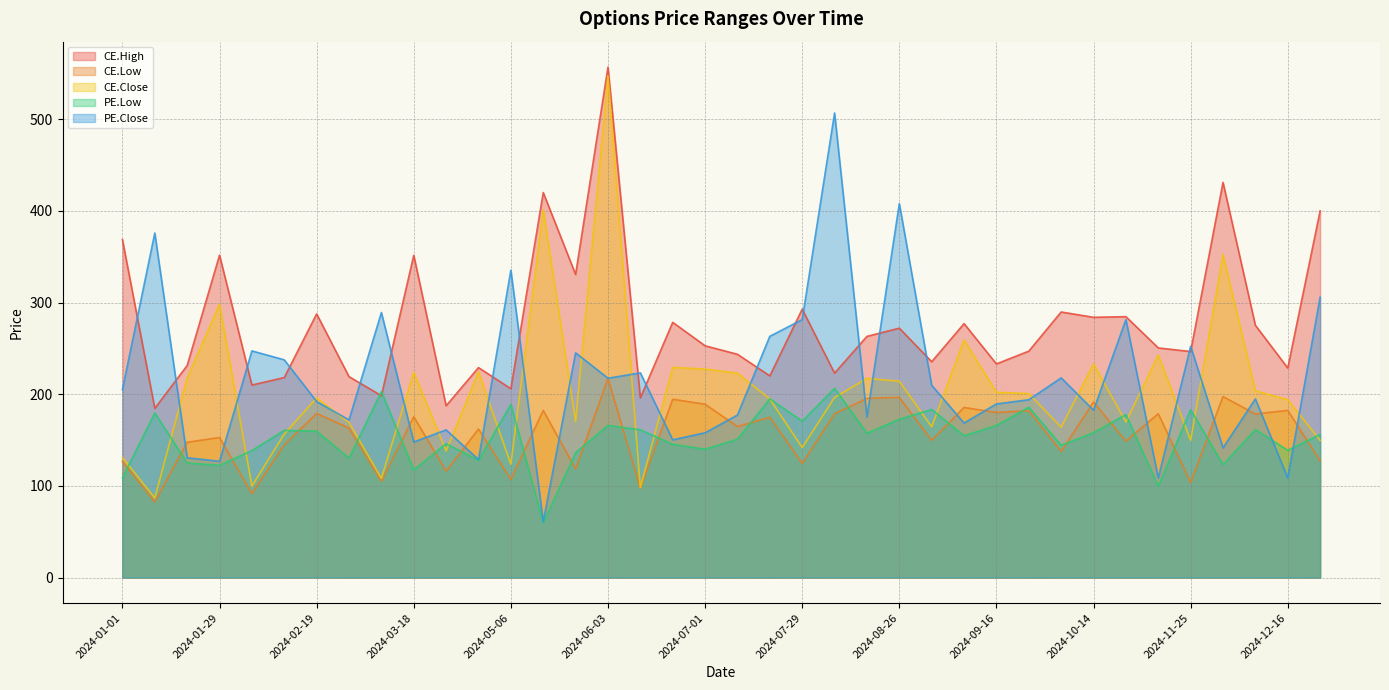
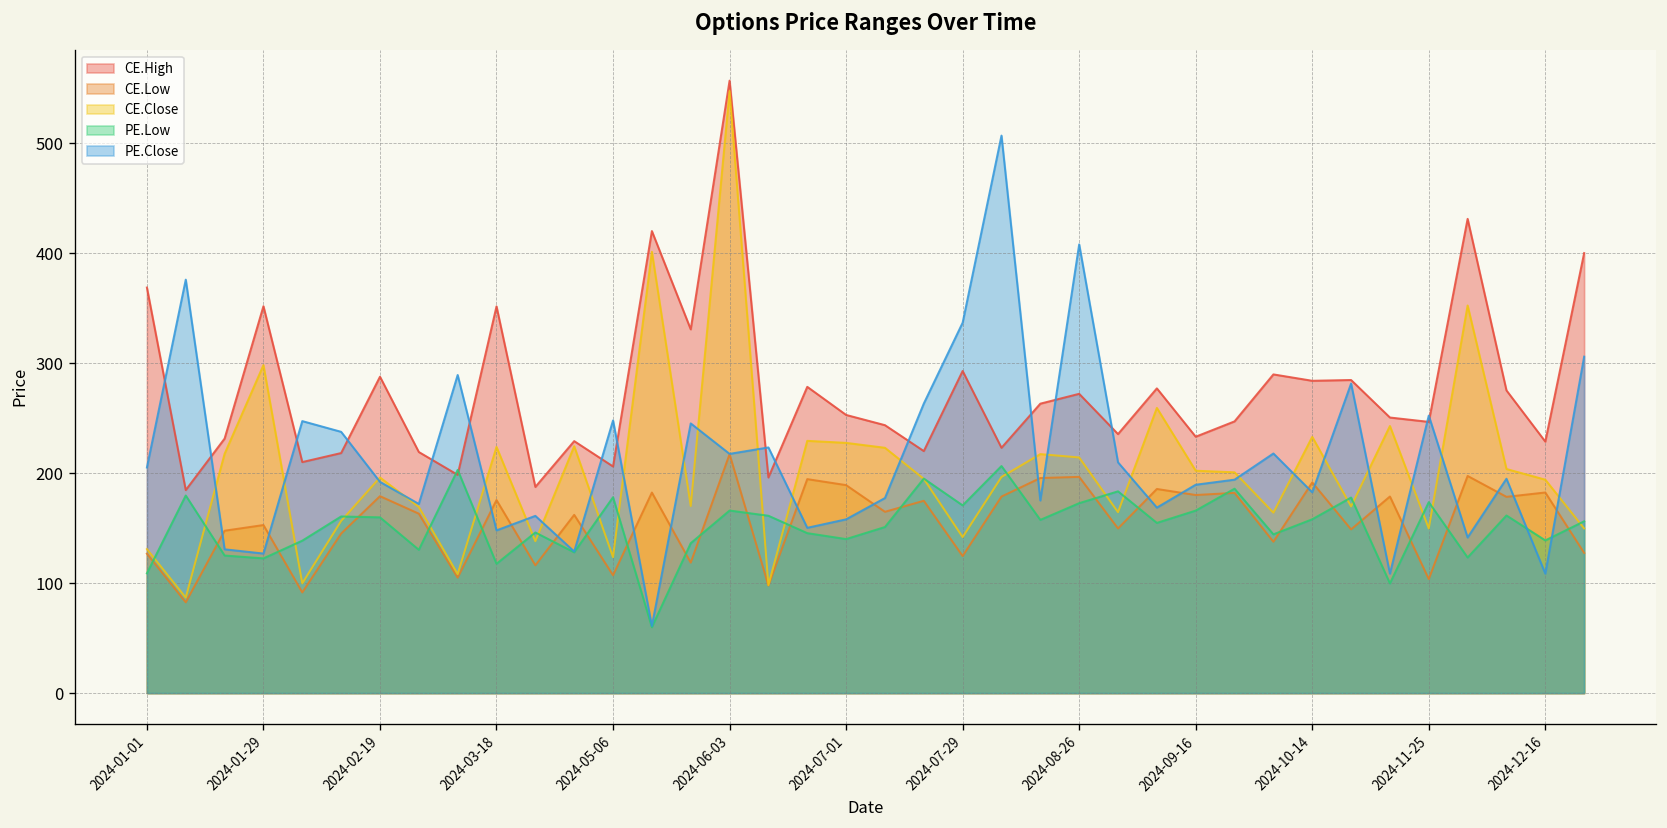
PE.Low, 2024-05-06: 190 -> 180
PE.Close, 2024-05-06: 340 -> 250
PE.Close, 2024-07-29: 280 -> 340
PE.Low, 2024-11-25: 180 -> 170
